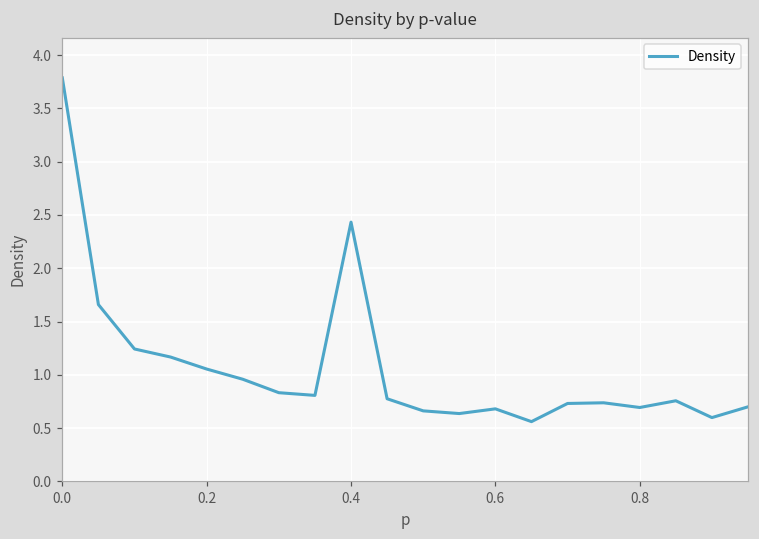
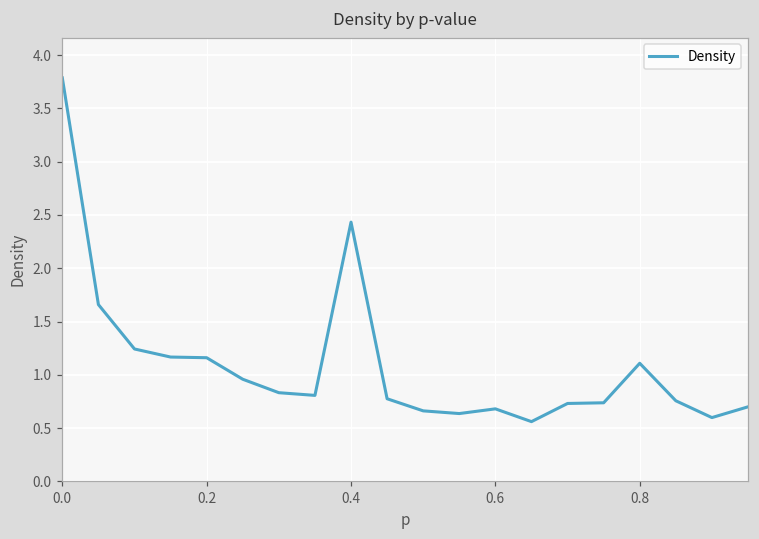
0.2: 1.1 -> 1.2
0.8: 0.7 -> 1.1
